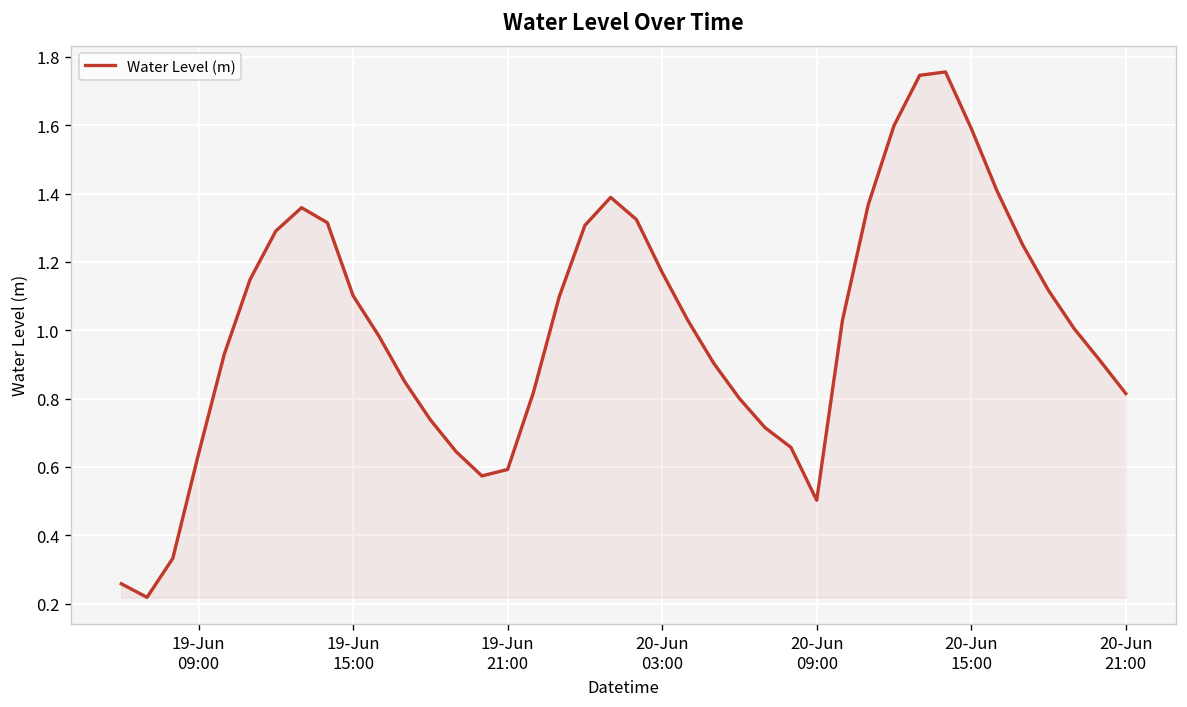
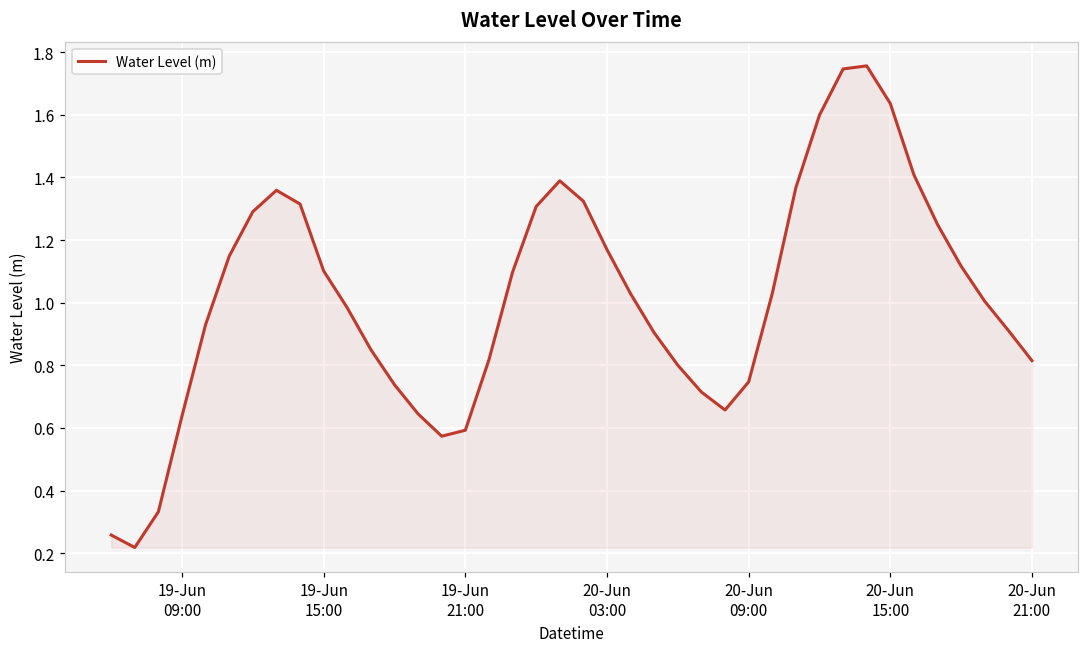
20-Jun 09:00: 0.50 -> 0.75
20-Jun 15:00: 1.59 -> 1.64
